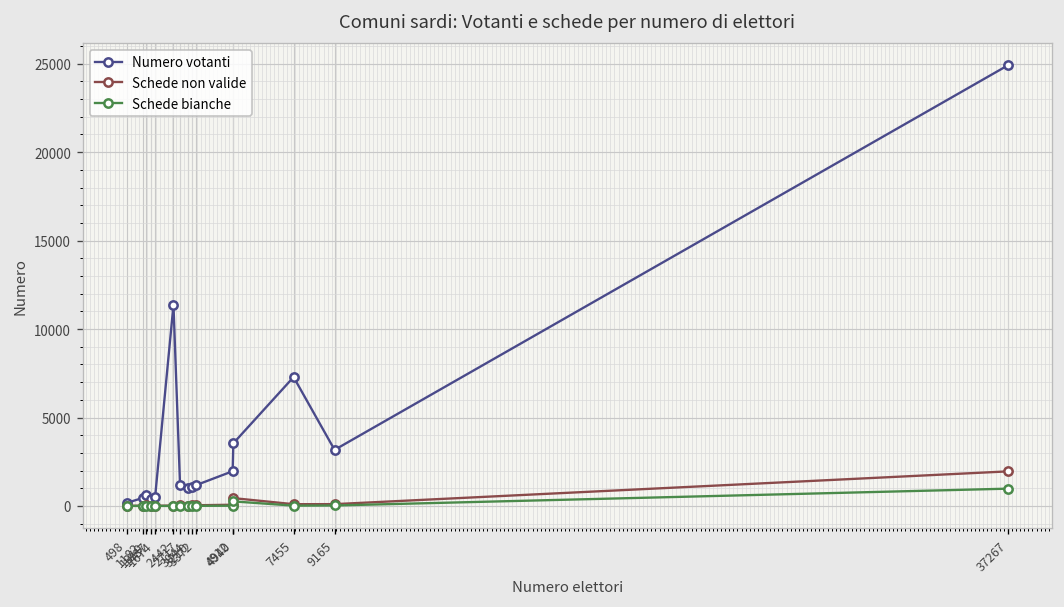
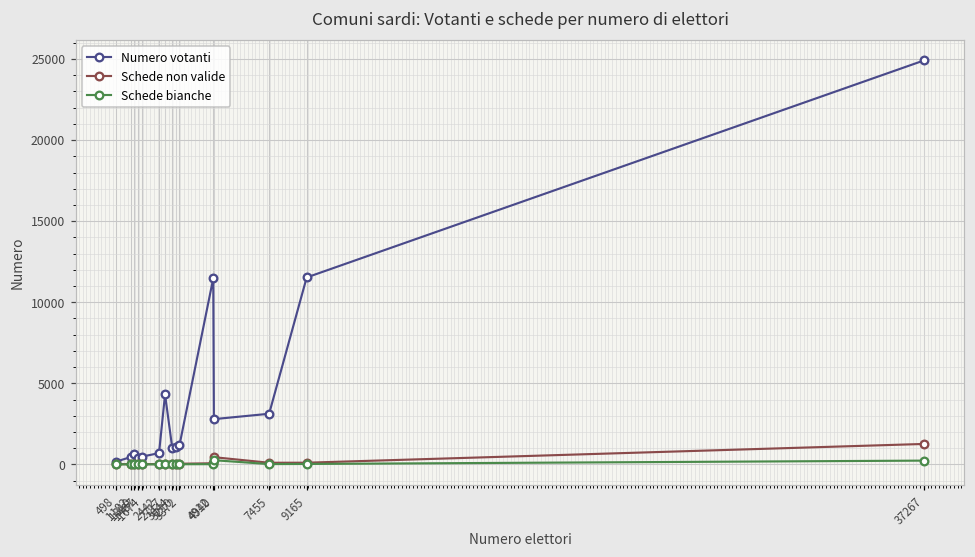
Numero votanti, 2442: 11400 -> 700
Numero votanti, 2717: 1200 -> 4300
Numero votanti, 4912: 2000 -> 11500
Numero votanti, 4940: 3500 -> 2800
Numero votanti, 7455: 7300 -> 3100
Numero votanti, 9165: 3200 -> 11500
Schede non valide, 37267: 2000 -> 1300
Schede bianche, 37267: 1000 -> 200
